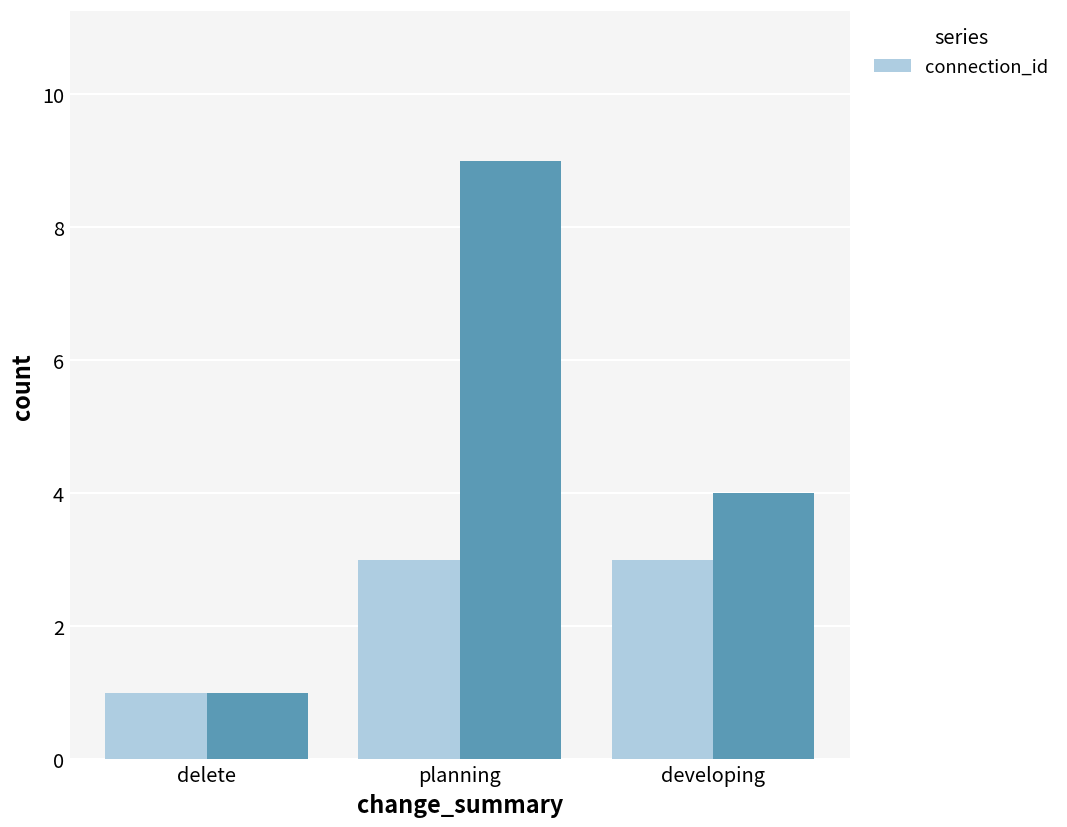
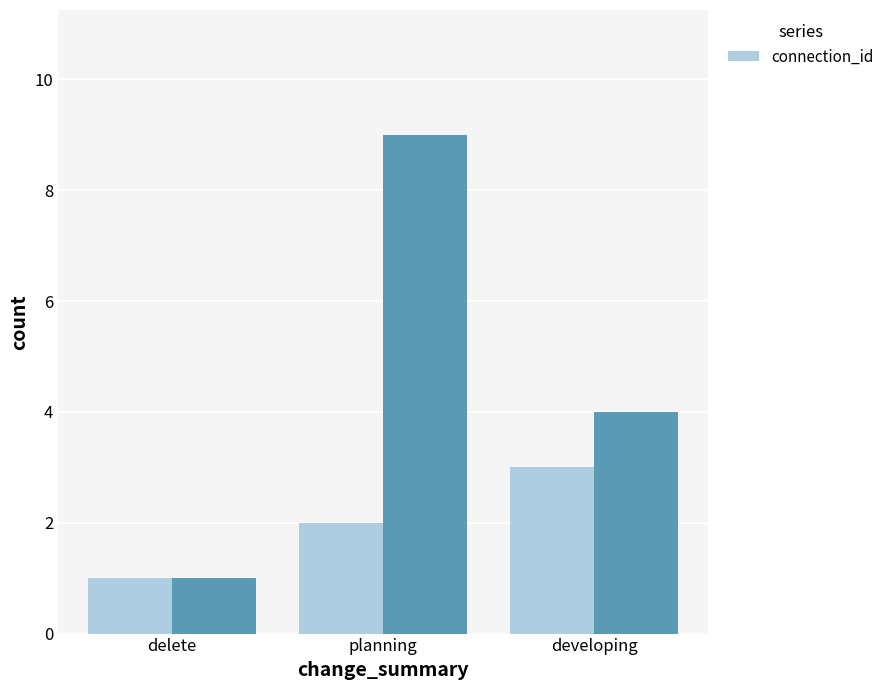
connection_id, planning: 3 -> 2
